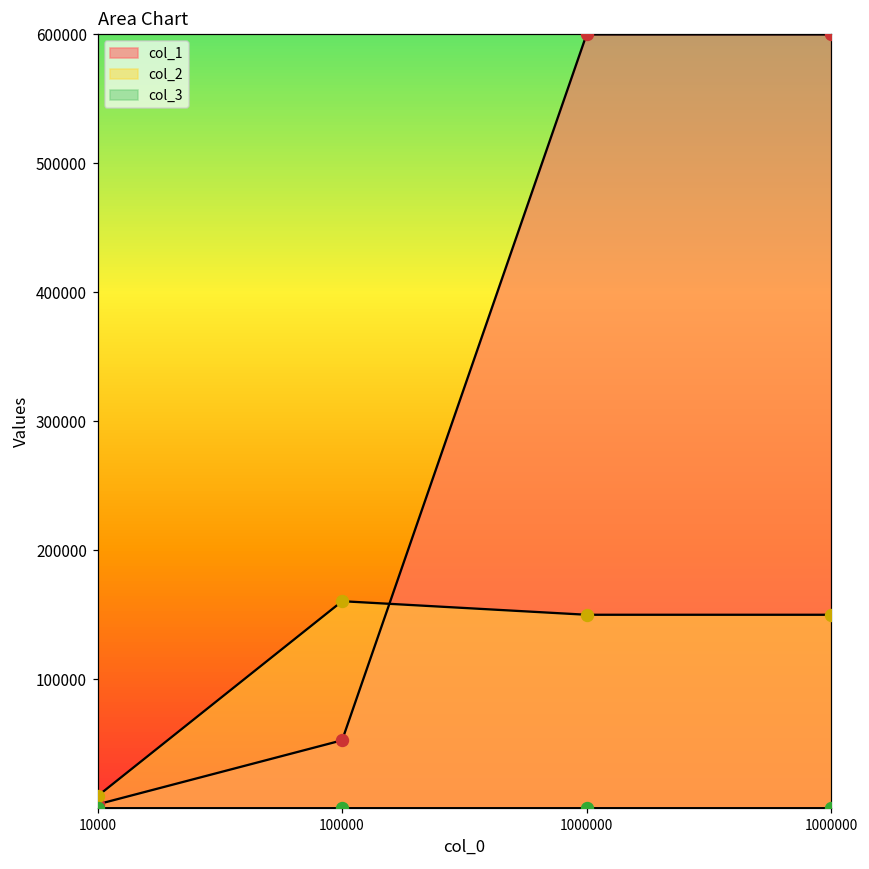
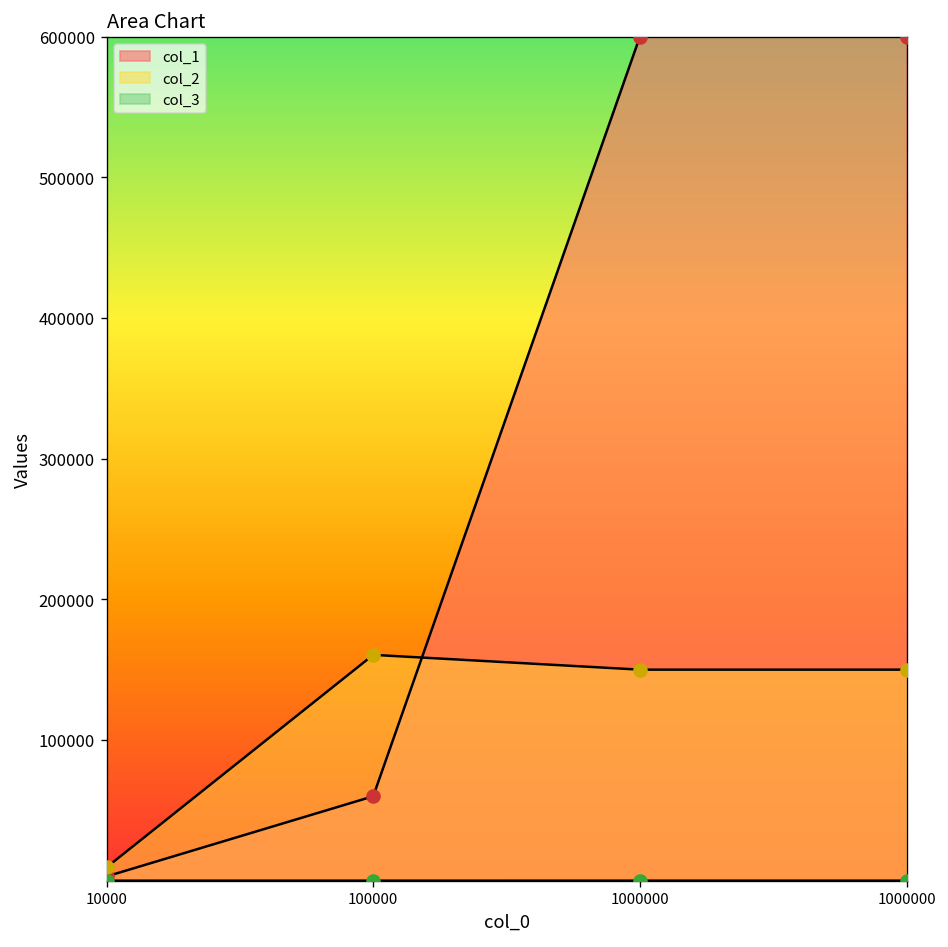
col_1, 100000: 53000 -> 60000
